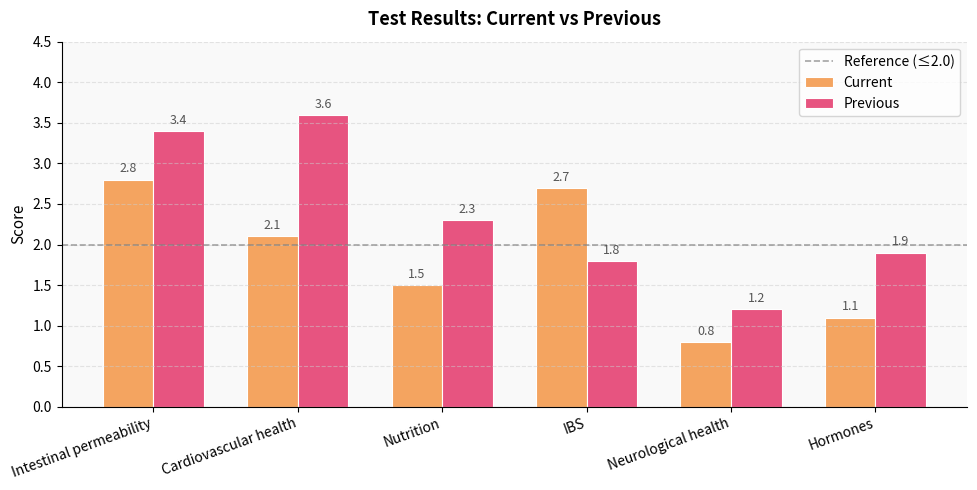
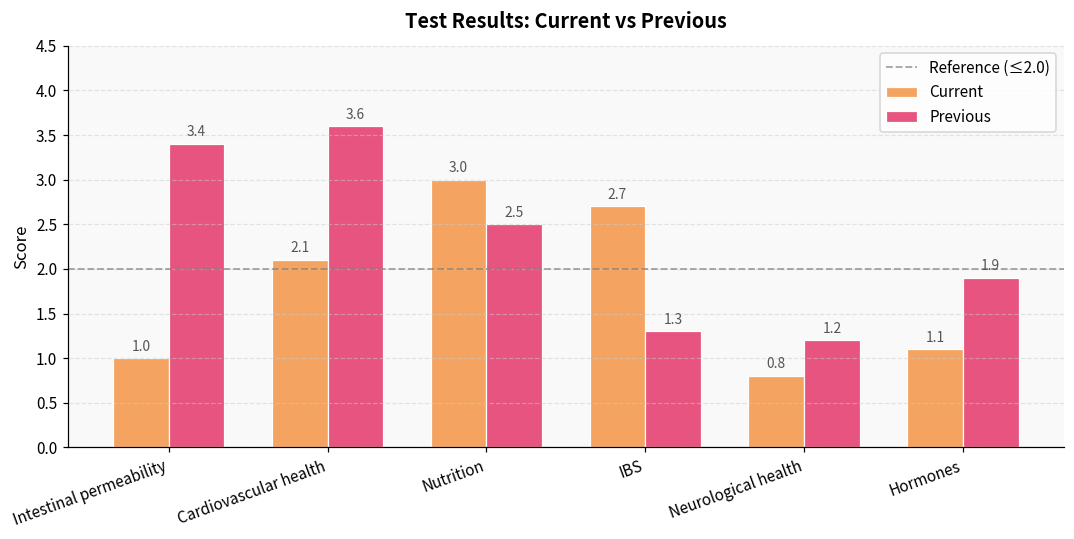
Current, Intestinal permeability: 2.8 -> 1.0
Current, Nutrition: 1.5 -> 3.0
Previous, Nutrition: 2.3 -> 2.5
Previous, IBS: 1.8 -> 1.3
